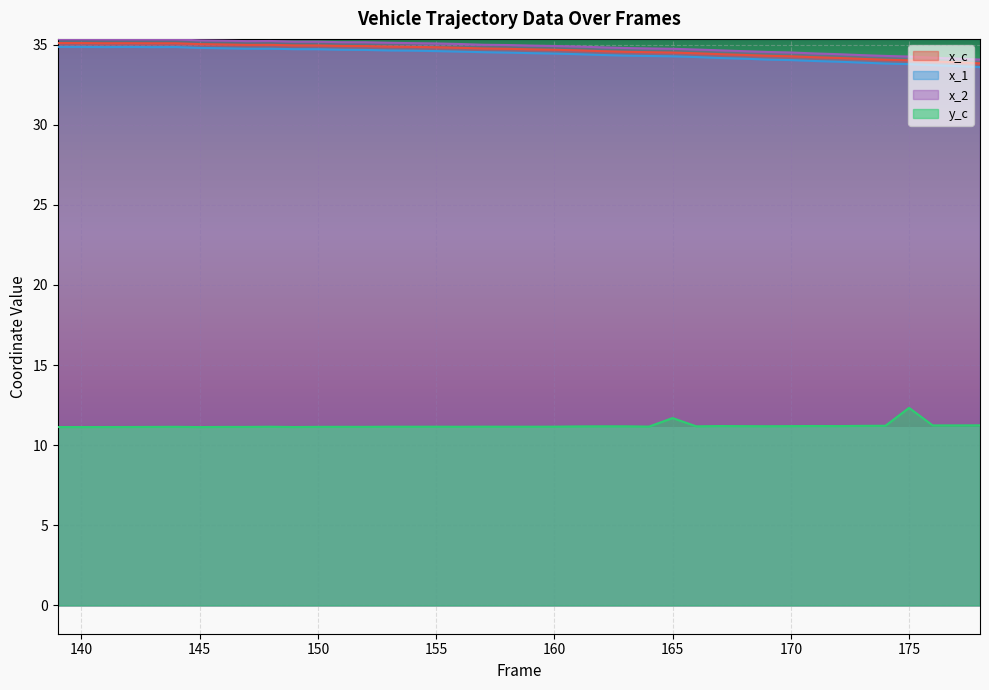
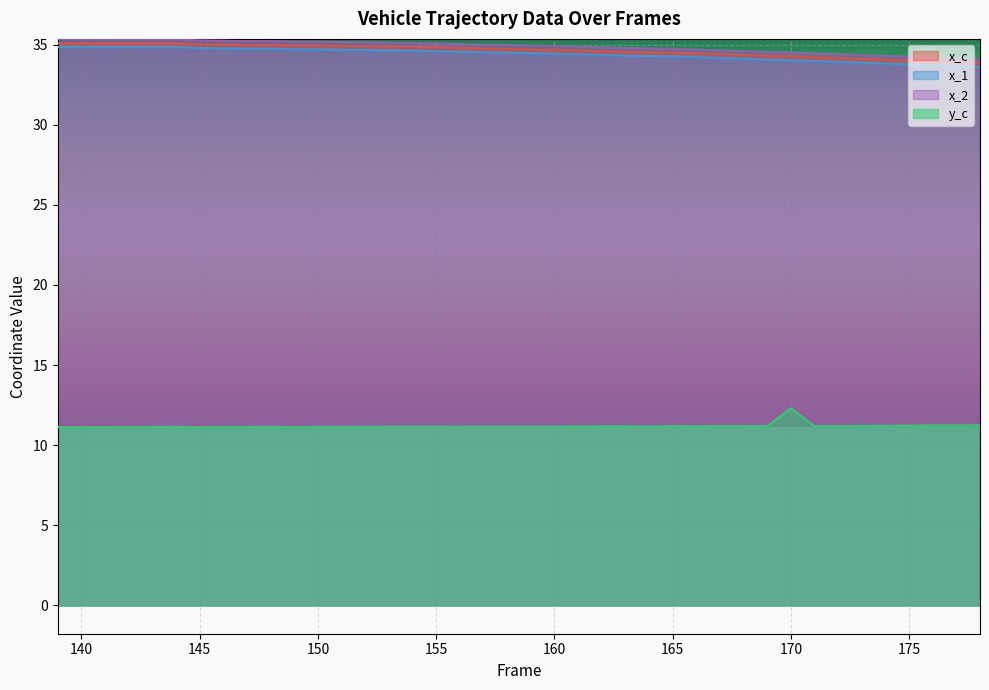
y_c, 165: 11.7 -> 11.2
y_c, 170: 11.2 -> 12.3
y_c, 175: 12.3 -> 11.2
